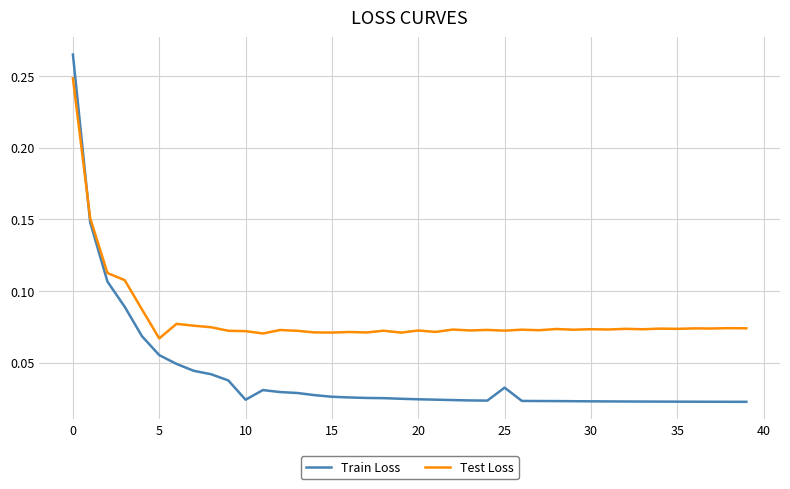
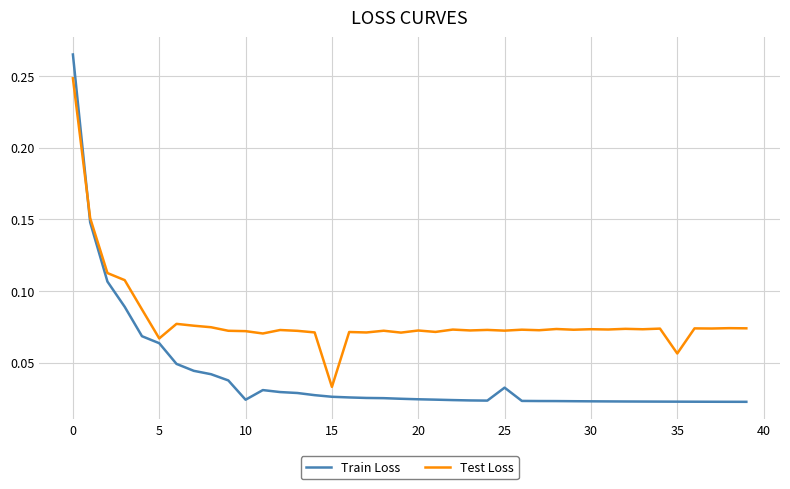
Train Loss, 5: 0.055 -> 0.063
Test Loss, 15: 0.071 -> 0.033
Test Loss, 35: 0.074 -> 0.056
